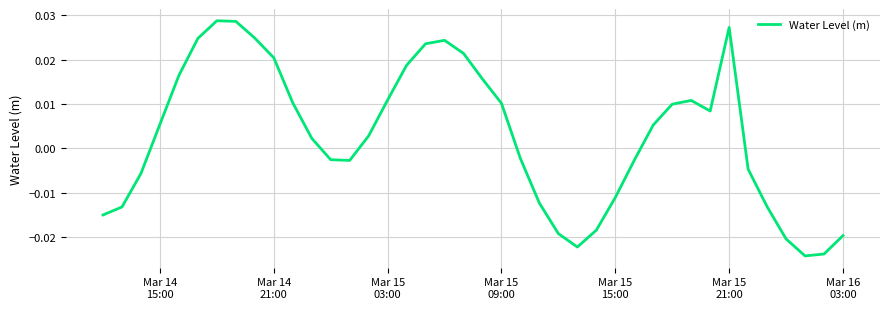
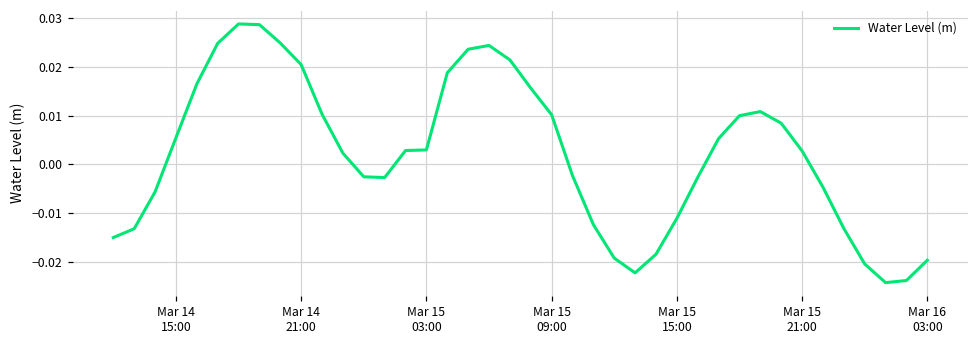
Mar 15 03:00: 0.011 -> 0.003
Mar 15 21:00: 0.027 -> 0.003
